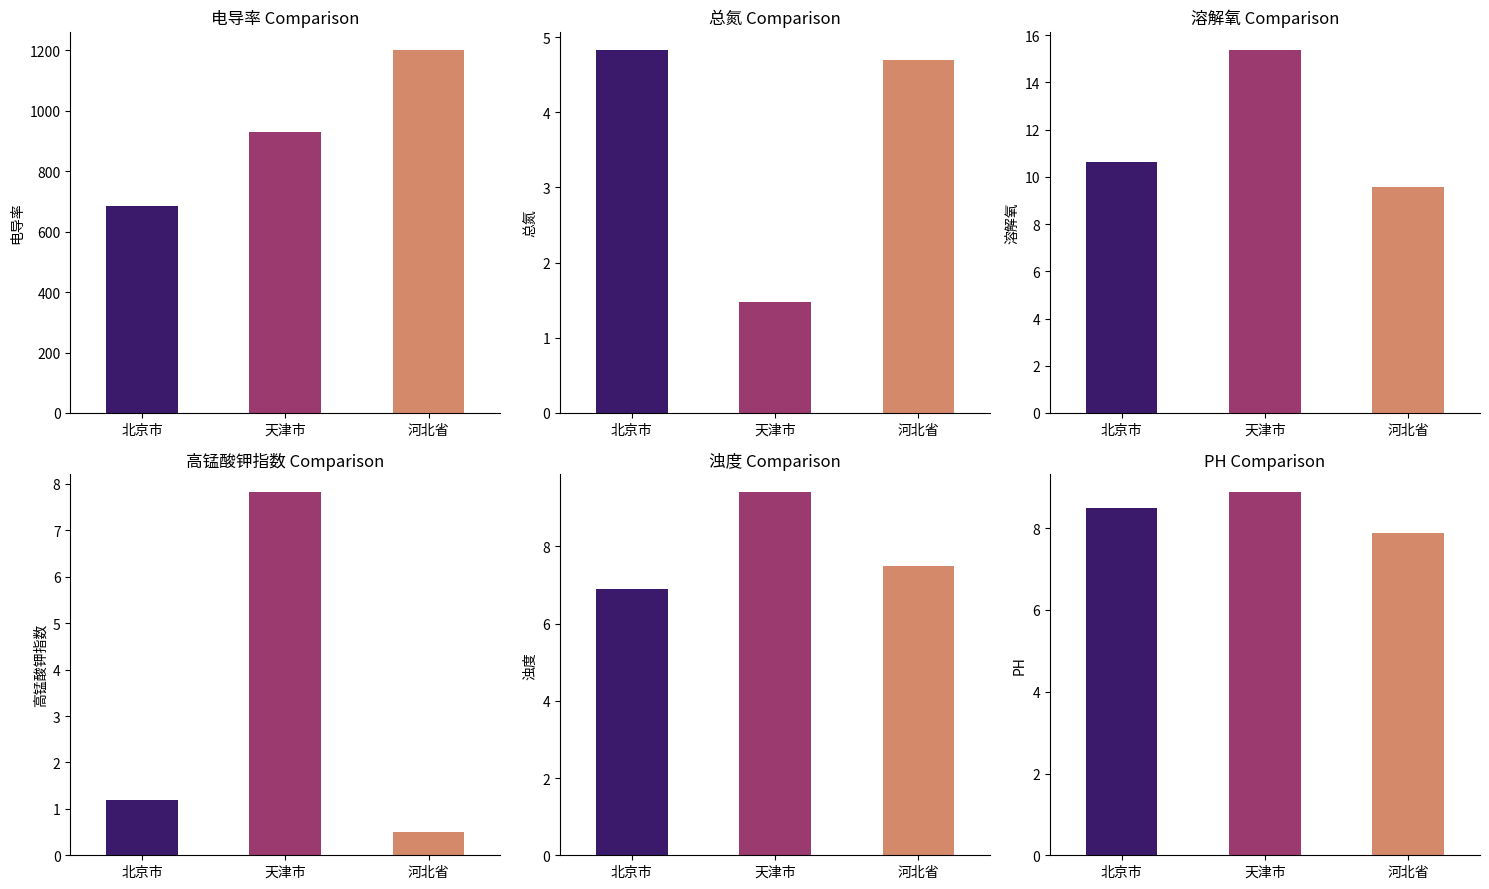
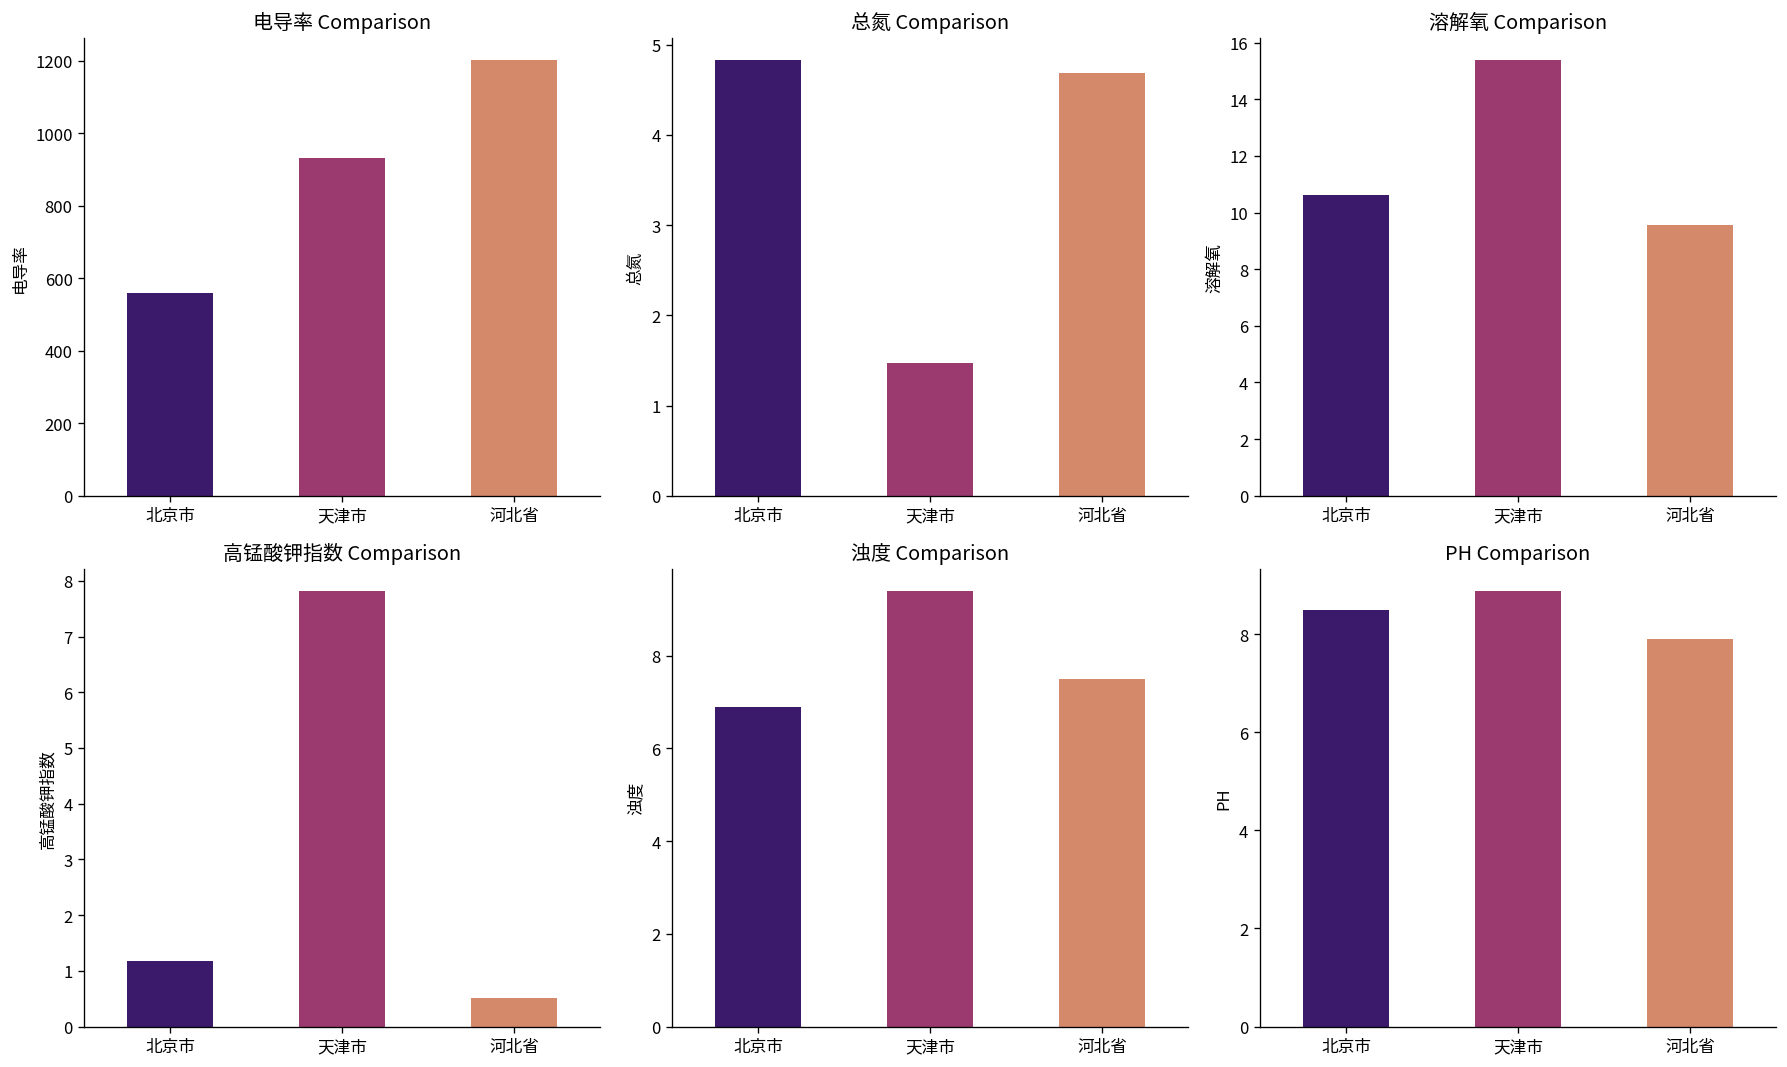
电导率 Comparison, 北京市: 690 -> 560
